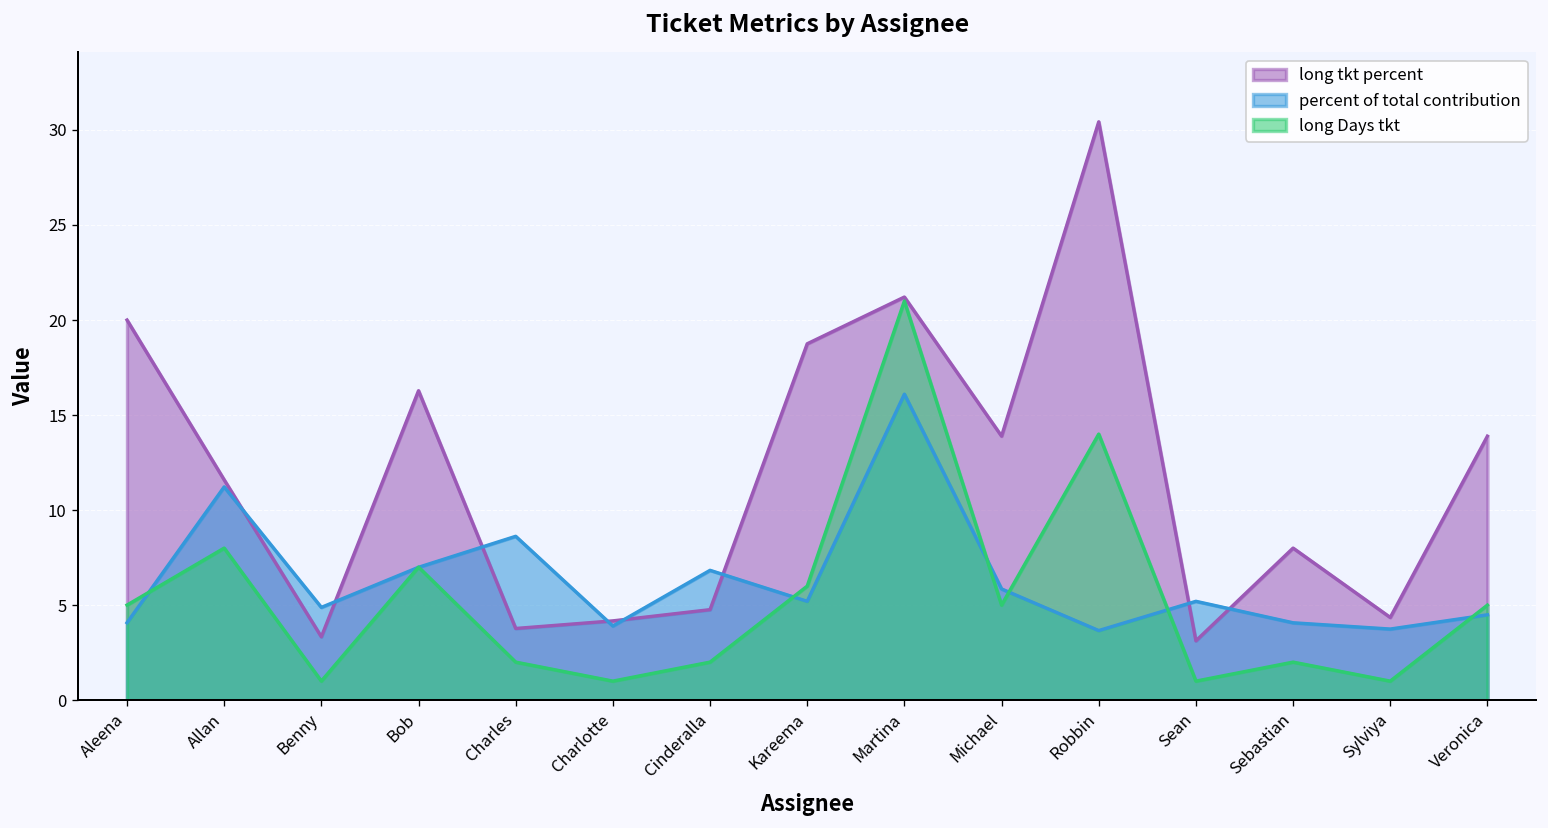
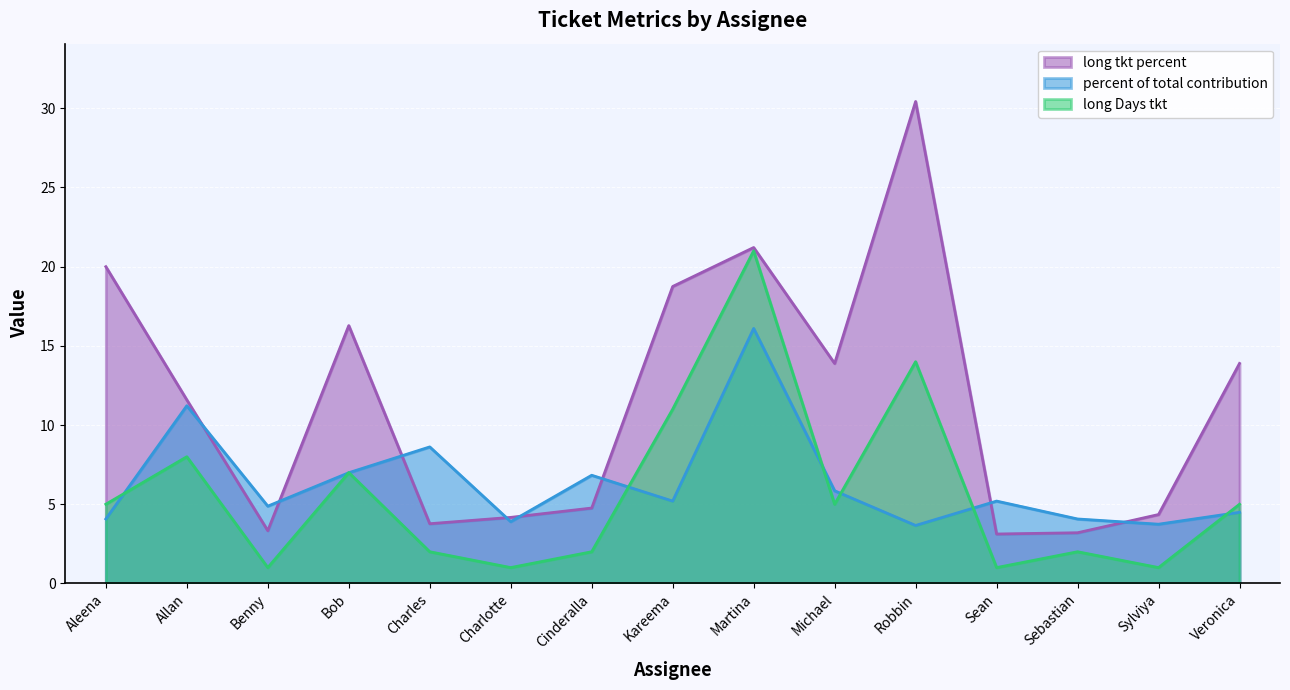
long Days tkt, Kareema: 6 -> 11
long tkt percent, Sebastian: 8.0 -> 3.2
